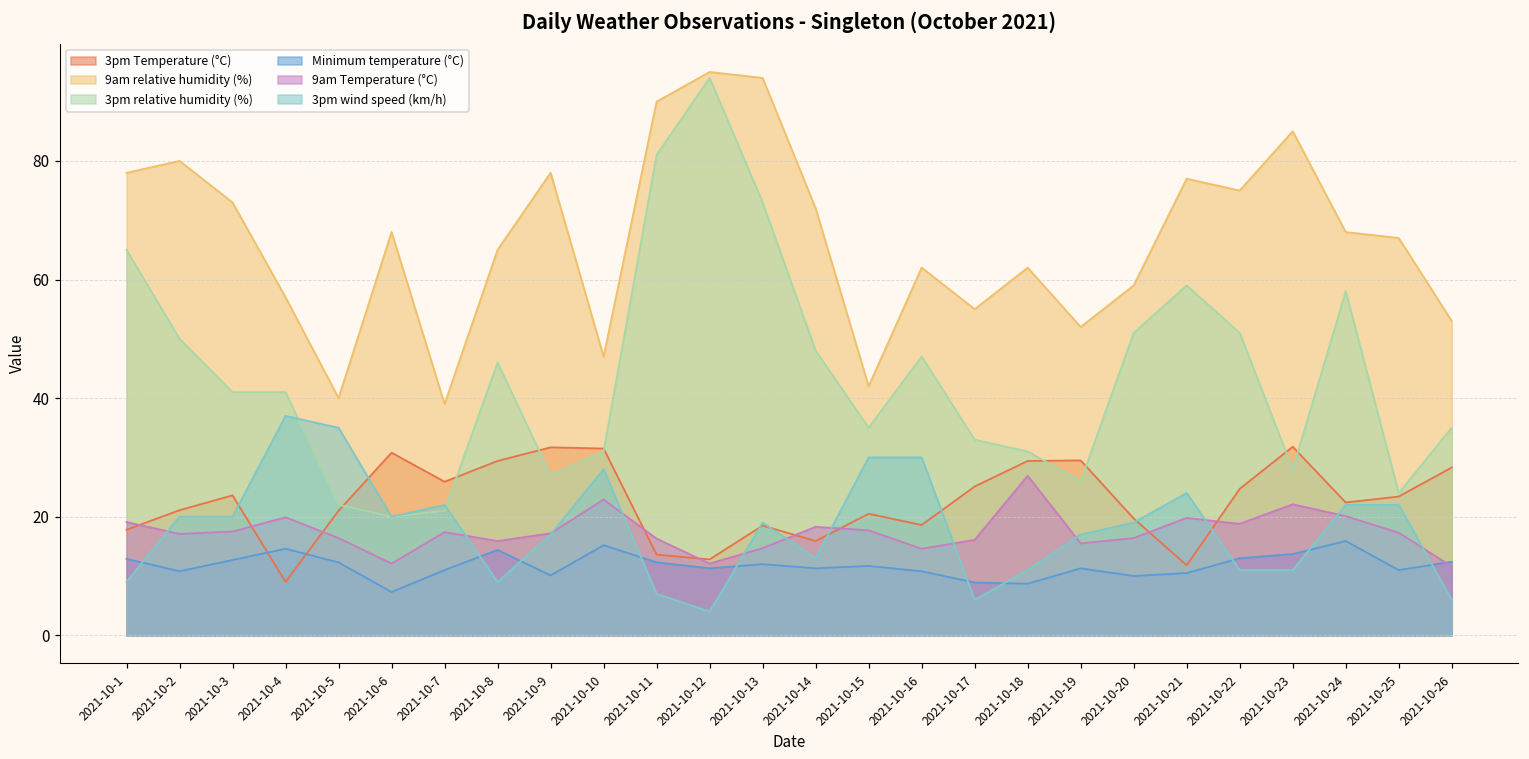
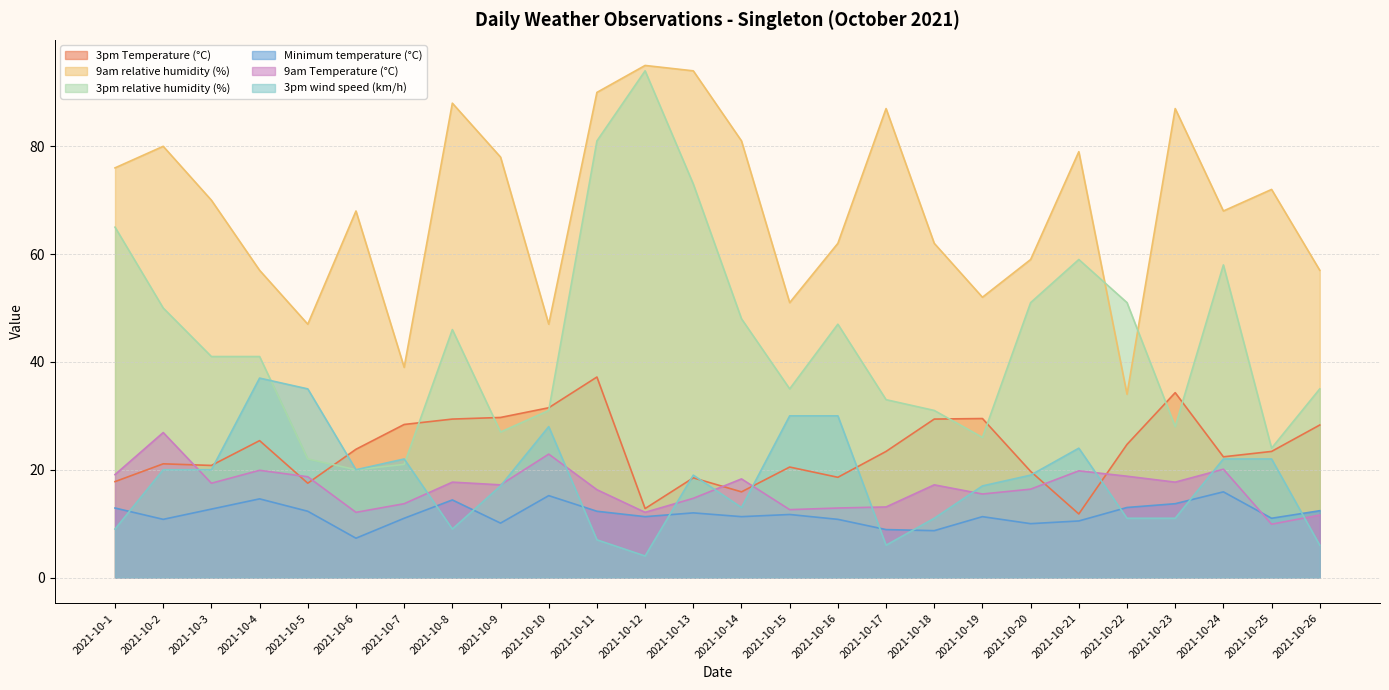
9am relative humidity (%), 2021-10-1: 78 -> 76
9am Temperature (°C), 2021-10-2: 17 -> 27
3pm Temperature (°C), 2021-10-3: 24 -> 21
9am relative humidity (%), 2021-10-3: 73 -> 70
3pm Temperature (°C), 2021-10-4: 9 -> 25
3pm Temperature (°C), 2021-10-5: 21 -> 18
9am relative humidity (%), 2021-10-5: 40 -> 47
9am Temperature (°C), 2021-10-5: 16 -> 19
3pm Temperature (°C), 2021-10-6: 31 -> 24
3pm Temperature (°C), 2021-10-7: 26 -> 28
9am Temperature (°C), 2021-10-7: 17 -> 14
9am relative humidity (%), 2021-10-8: 65 -> 88
9am Temperature (°C), 2021-10-8: 16 -> 18
3pm Temperature (°C), 2021-10-9: 32 -> 30
3pm Temperature (°C), 2021-10-11: 14 -> 37
9am relative humidity (%), 2021-10-14: 72 -> 81
9am relative humidity (%), 2021-10-15: 42 -> 51
9am Temperature (°C), 2021-10-15: 18 -> 13
9am Temperature (°C), 2021-10-16: 15 -> 13
3pm Temperature (°C), 2021-10-17: 25 -> 23
9am relative humidity (%), 2021-10-17: 55 -> 87
9am Temperature (°C), 2021-10-17: 16 -> 13
9am Temperature (°C), 2021-10-18: 27 -> 17
9am relative humidity (%), 2021-10-21: 77 -> 79
9am relative humidity (%), 2021-10-22: 75 -> 34
3pm Temperature (°C), 2021-10-23: 32 -> 34
9am relative humidity (%), 2021-10-23: 85 -> 87
9am Temperature (°C), 2021-10-23: 22 -> 18
9am relative humidity (%), 2021-10-25: 67 -> 72
9am Temperature (°C), 2021-10-25: 17 -> 10
9am relative humidity (%), 2021-10-26: 53 -> 57
